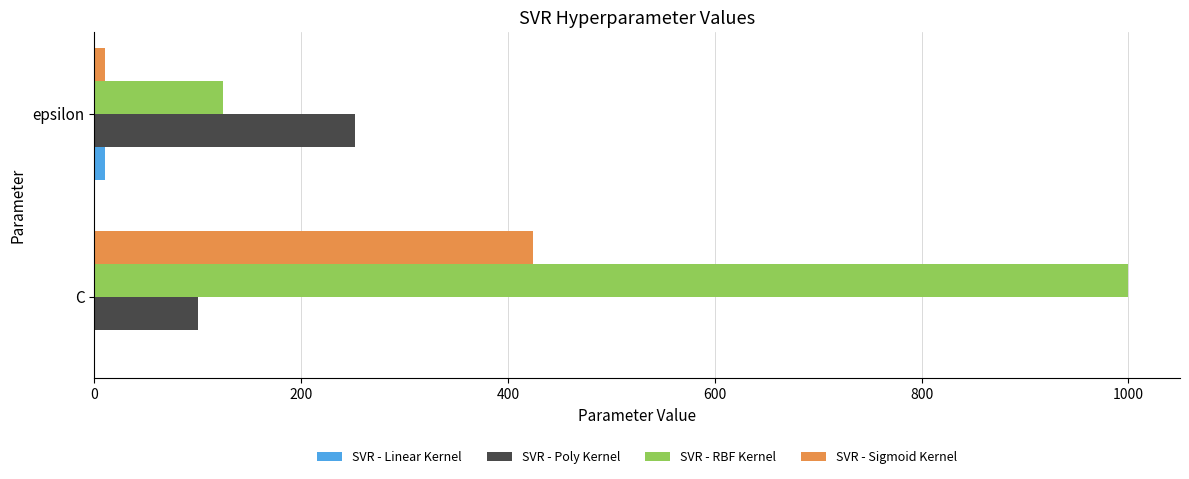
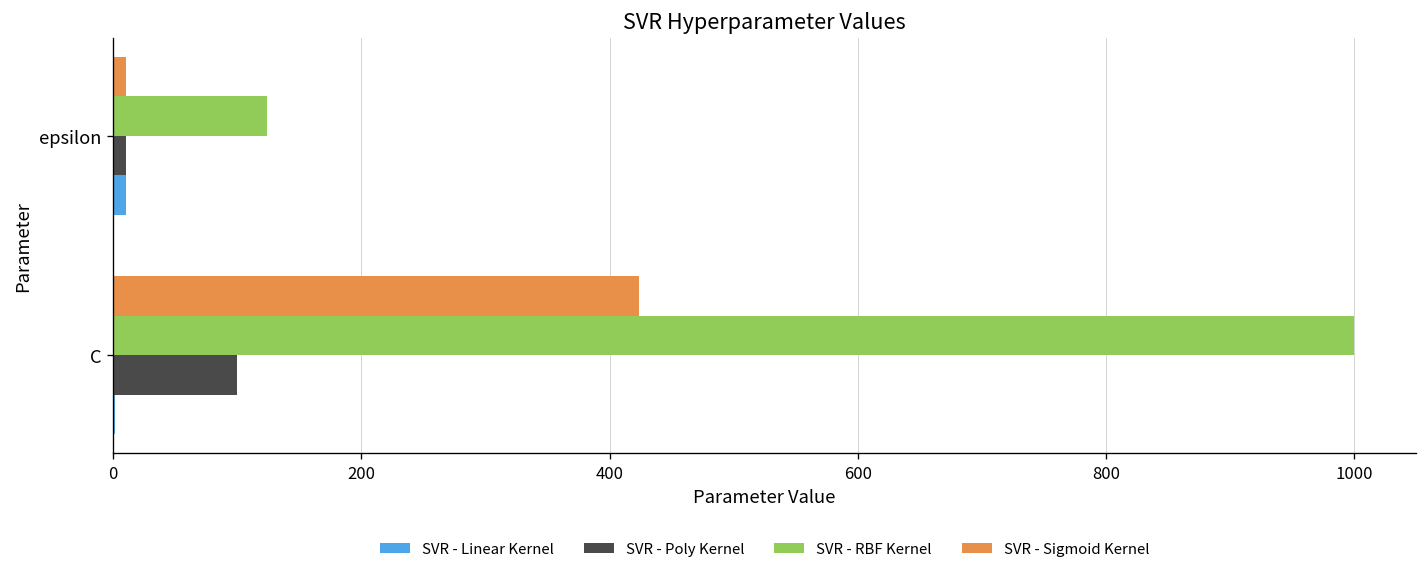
SVR - Poly Kernel, epsilon: 252 -> 10
